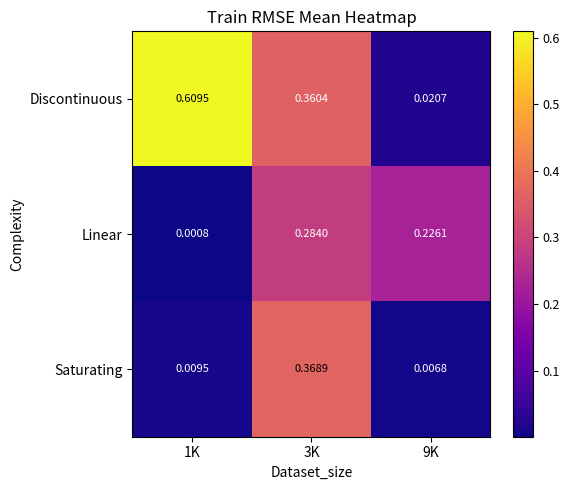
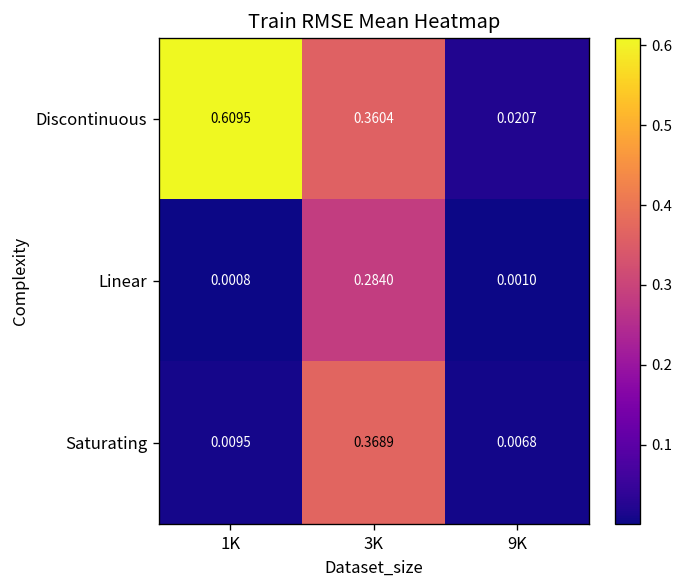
Linear, 9K: 0.2261 -> 0.0010
